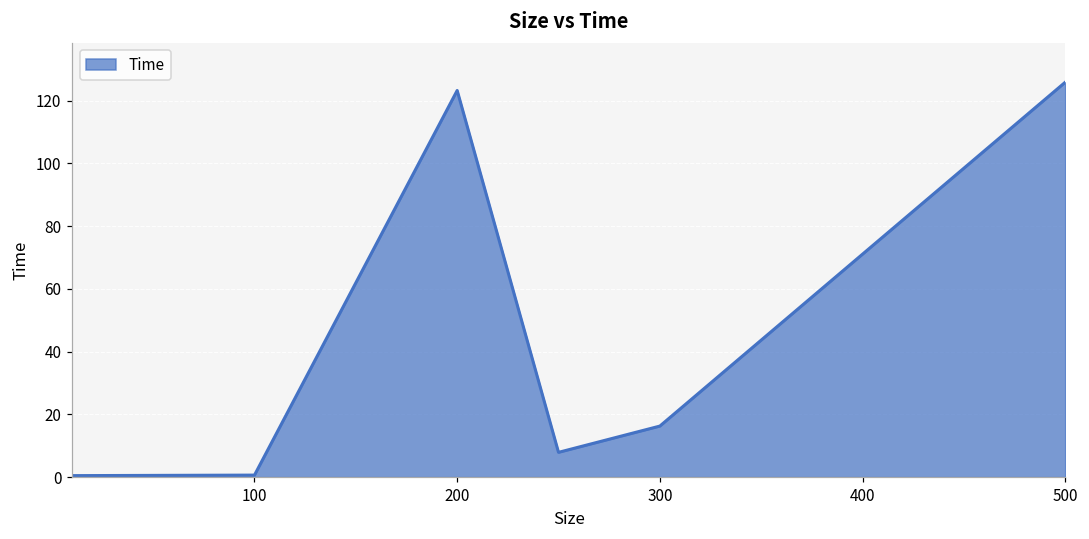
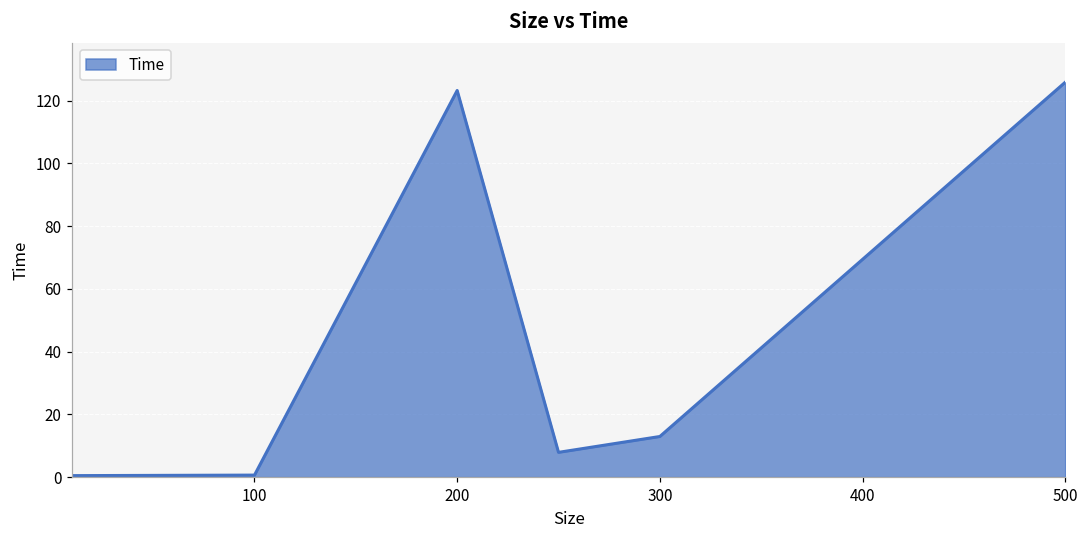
300: 16 -> 13
